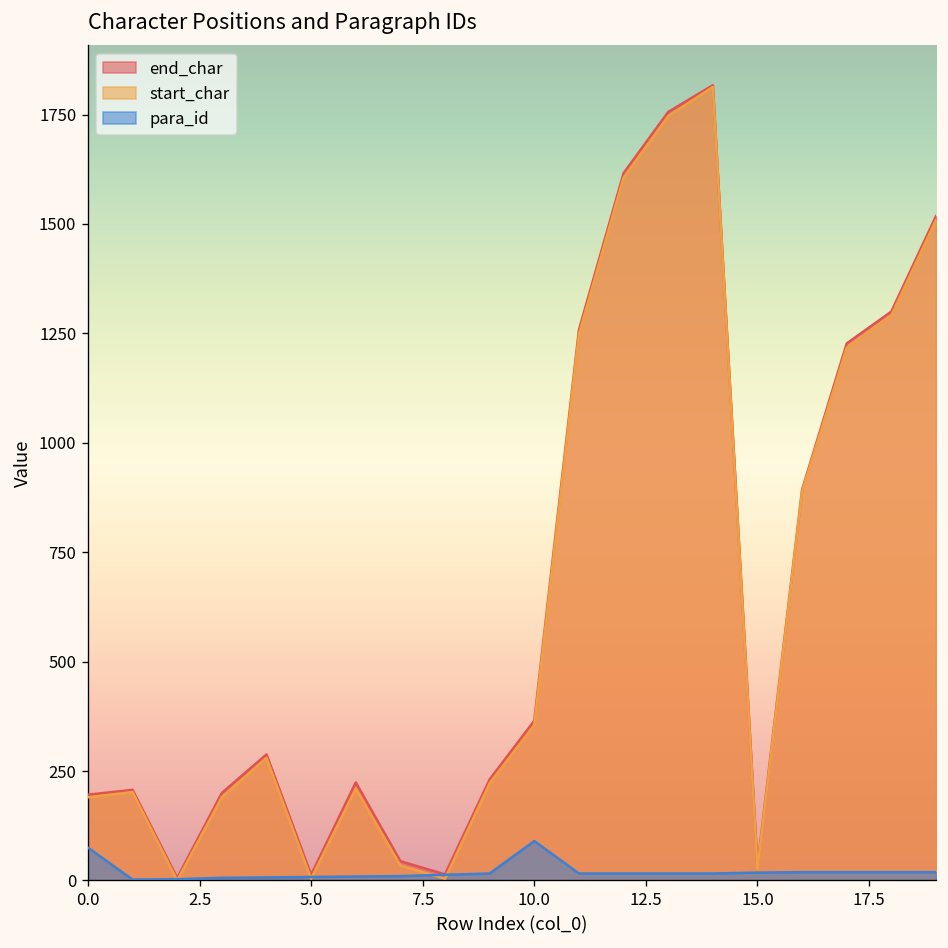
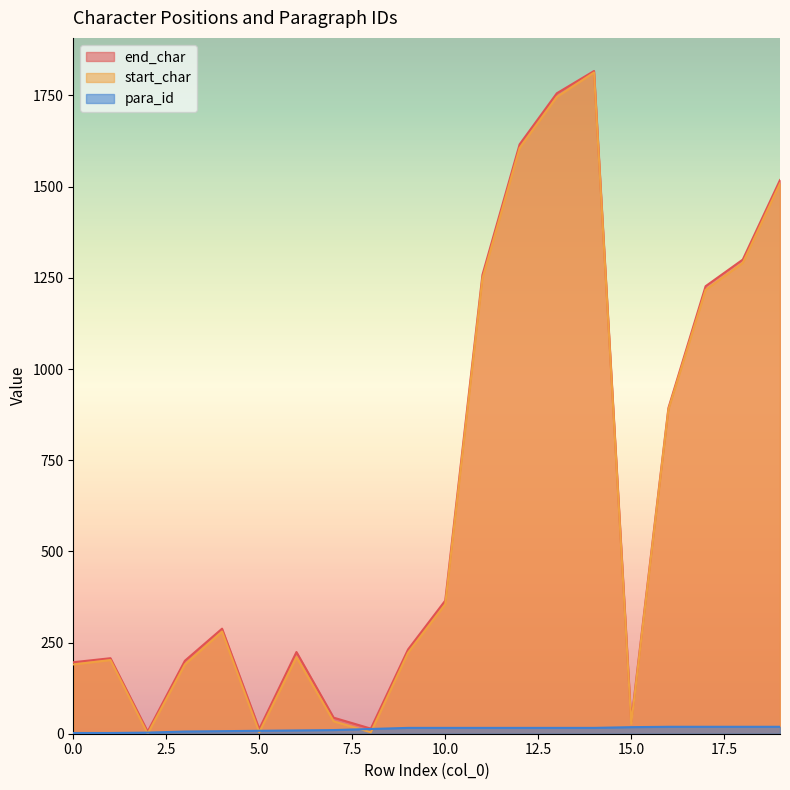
para_id, 0.0: 80 -> 0
para_id, 10.0: 90 -> 20
